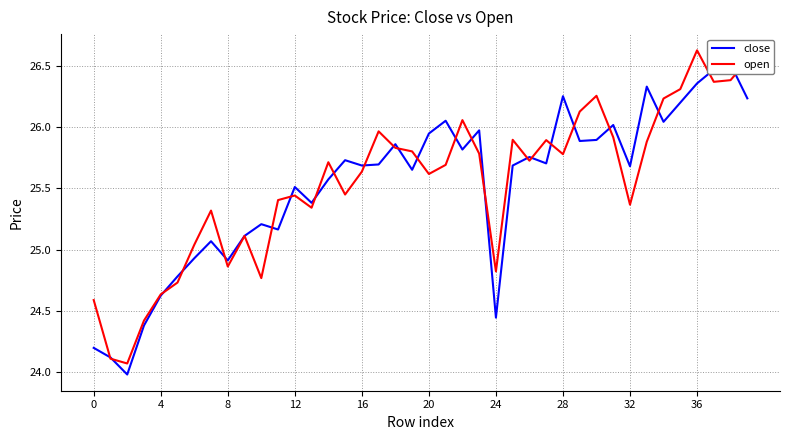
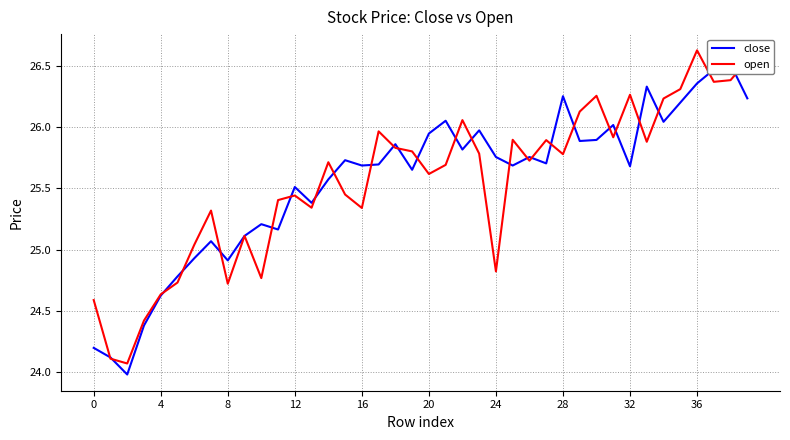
open, 8: 24.86 -> 24.72
open, 16: 25.64 -> 25.34
close, 24: 24.44 -> 25.75
open, 32: 25.37 -> 26.26
